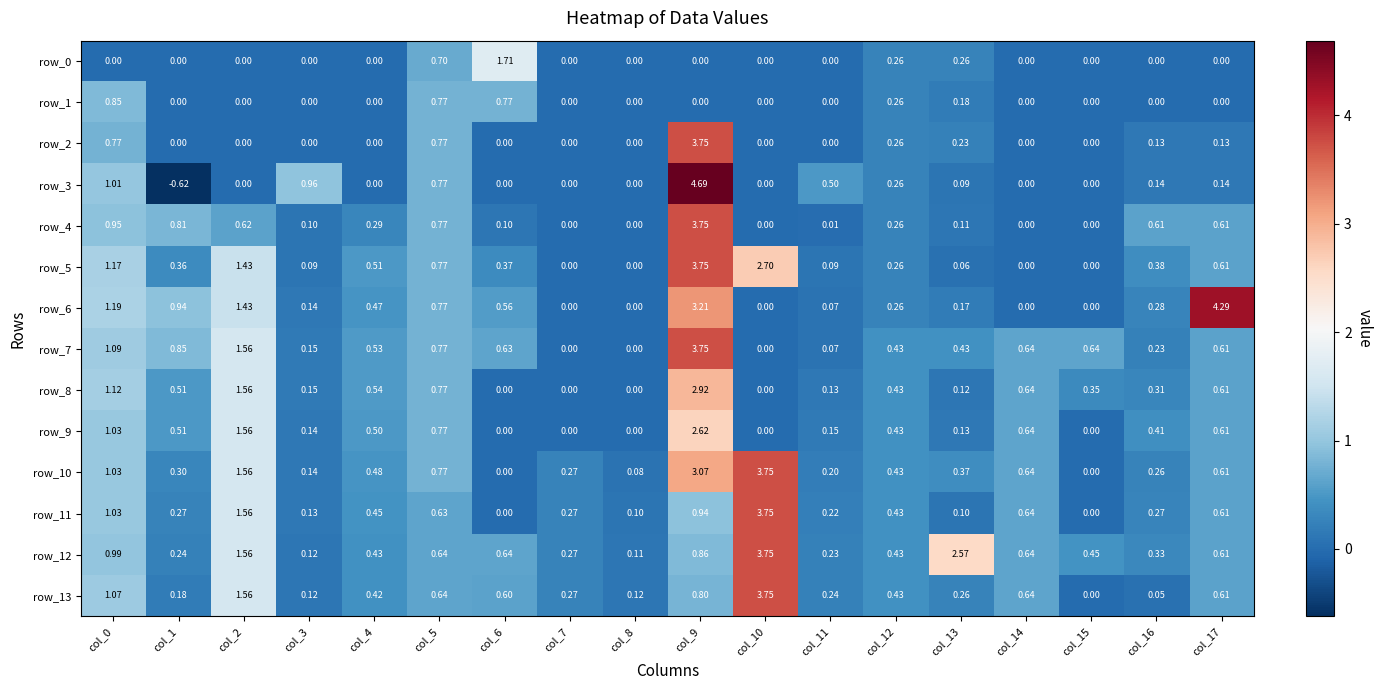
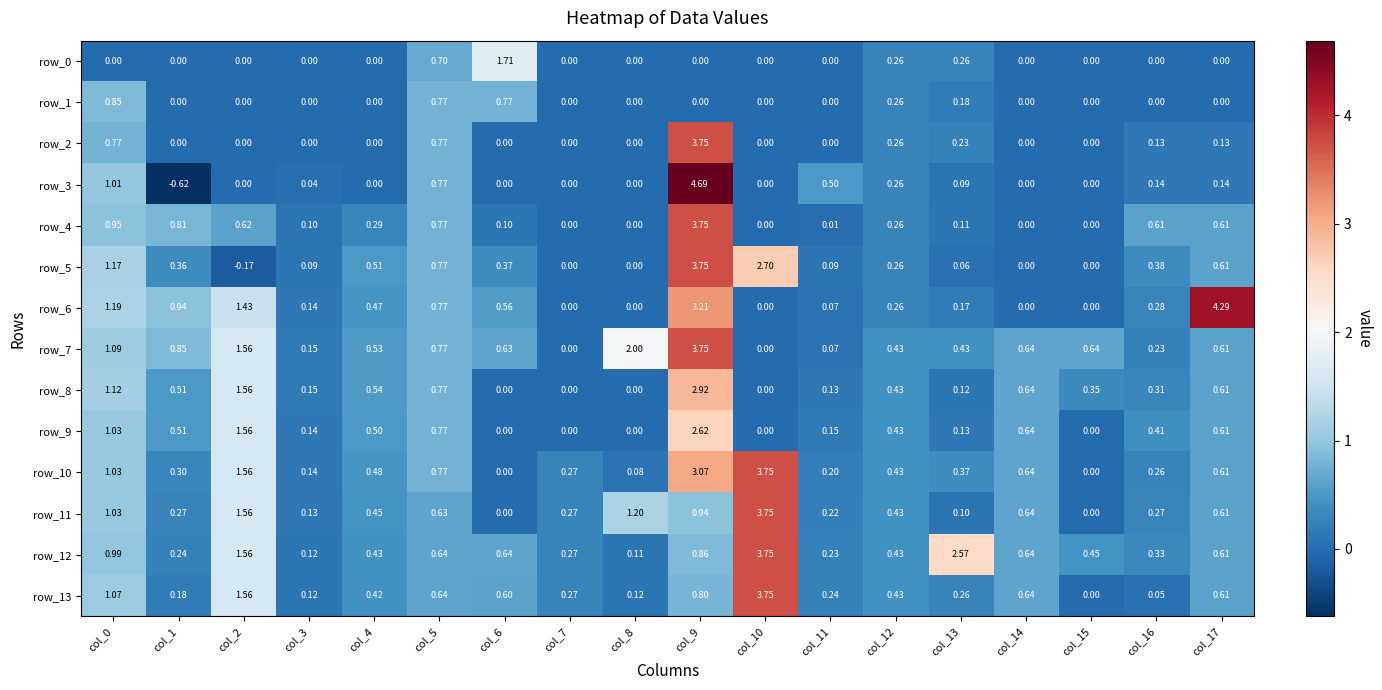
row_3, col_3: 0.96 -> 0.04
row_5, col_2: 1.43 -> -0.17
row_7, col_8: 0.00 -> 2.00
row_11, col_8: 0.10 -> 1.20
